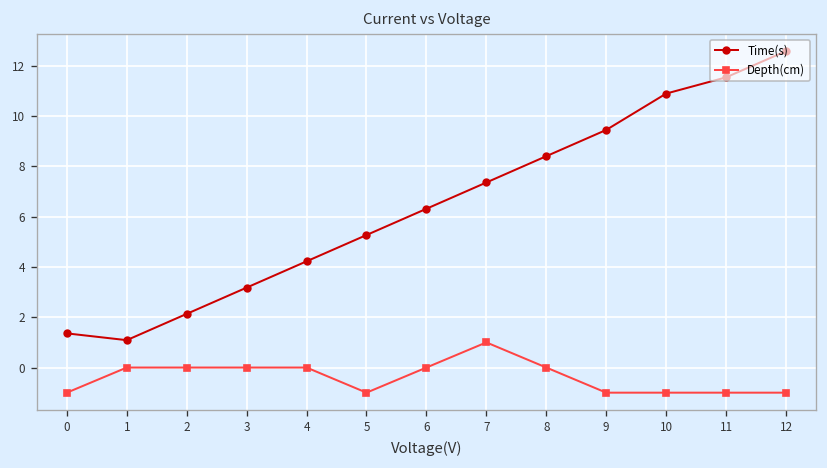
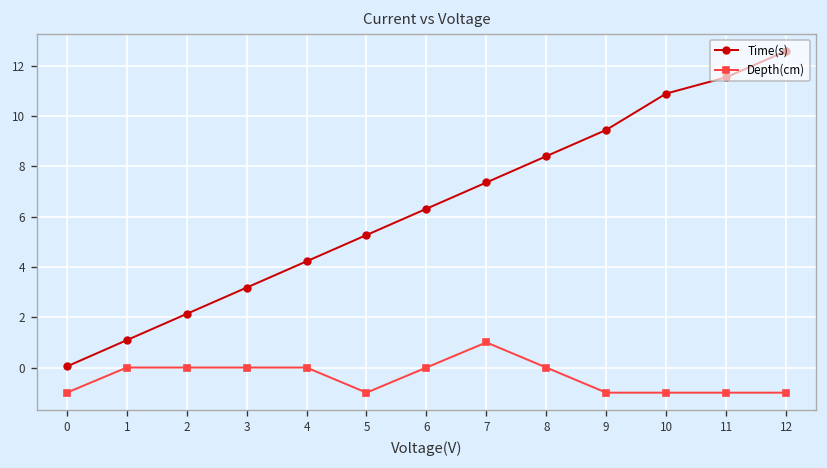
Time(s), 0: 1.4 -> 0.0
